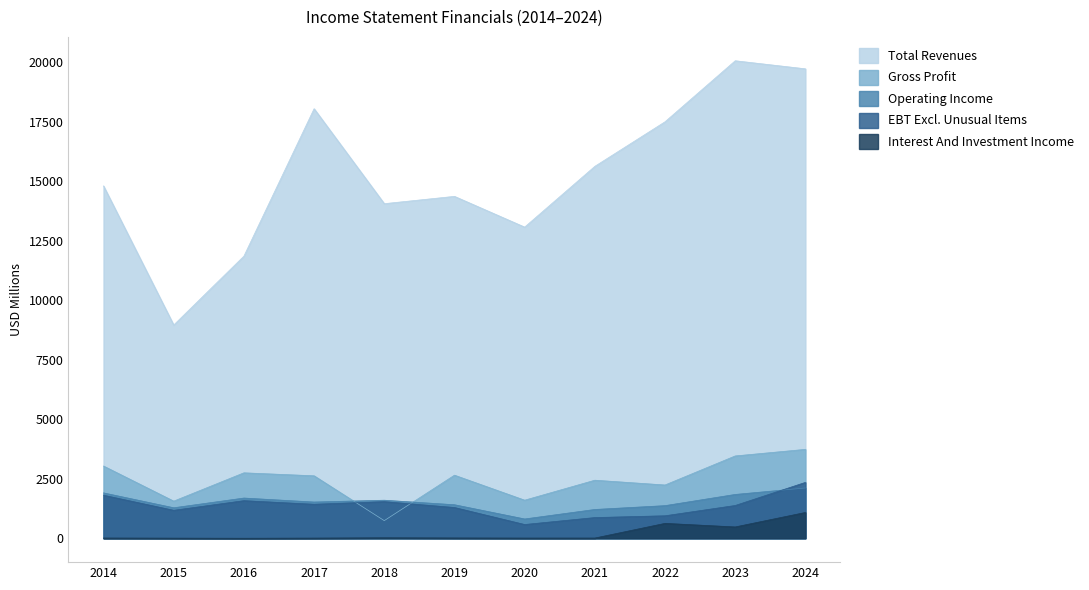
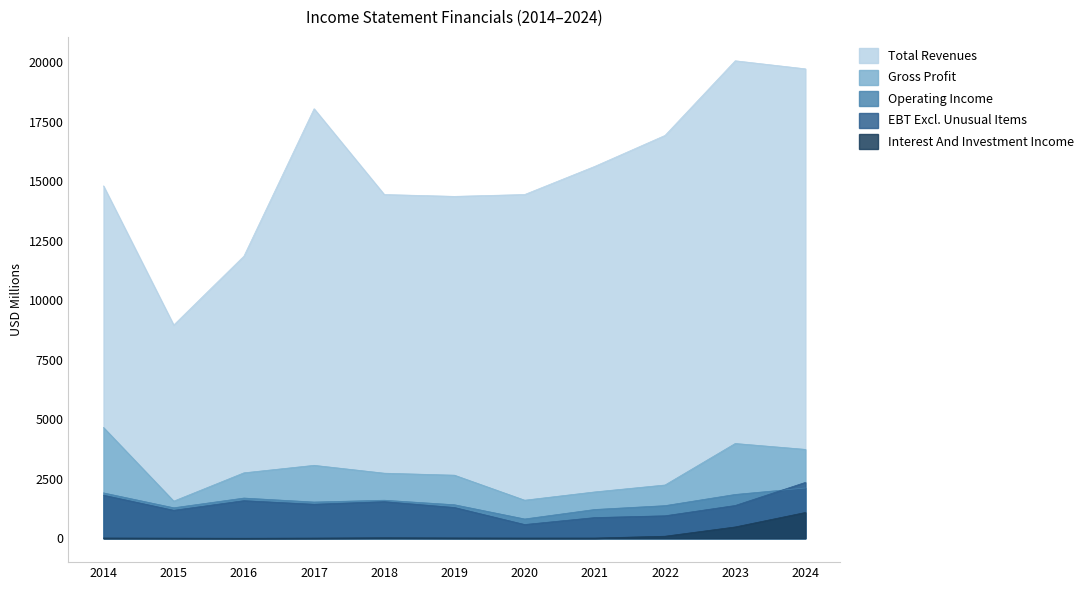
Gross Profit, 2014: 3000 -> 4700
Gross Profit, 2017: 2600 -> 3100
Total Revenues, 2018: 14100 -> 14400
Gross Profit, 2018: 700 -> 2700
Total Revenues, 2020: 13100 -> 14400
Gross Profit, 2021: 2400 -> 1900
Total Revenues, 2022: 17500 -> 16900
Interest And Investment Income, 2022: 600 -> 100
Gross Profit, 2023: 3500 -> 4000
